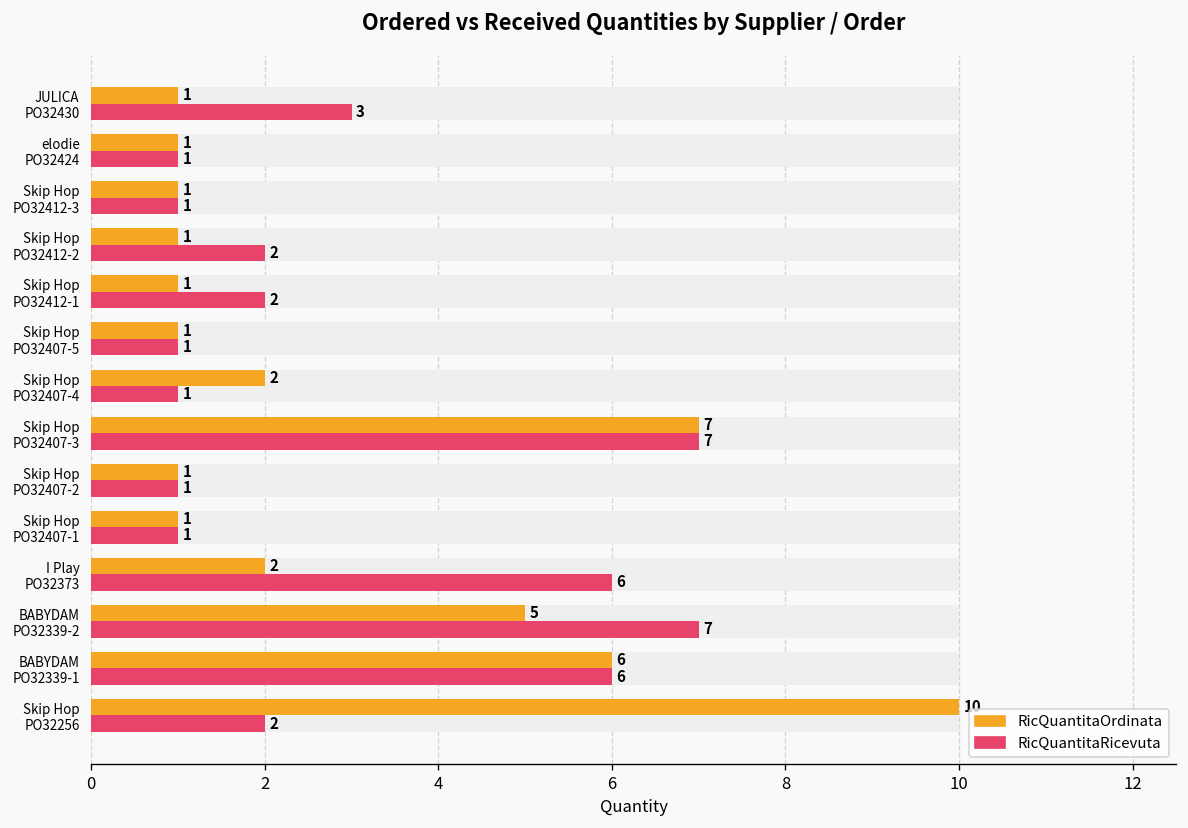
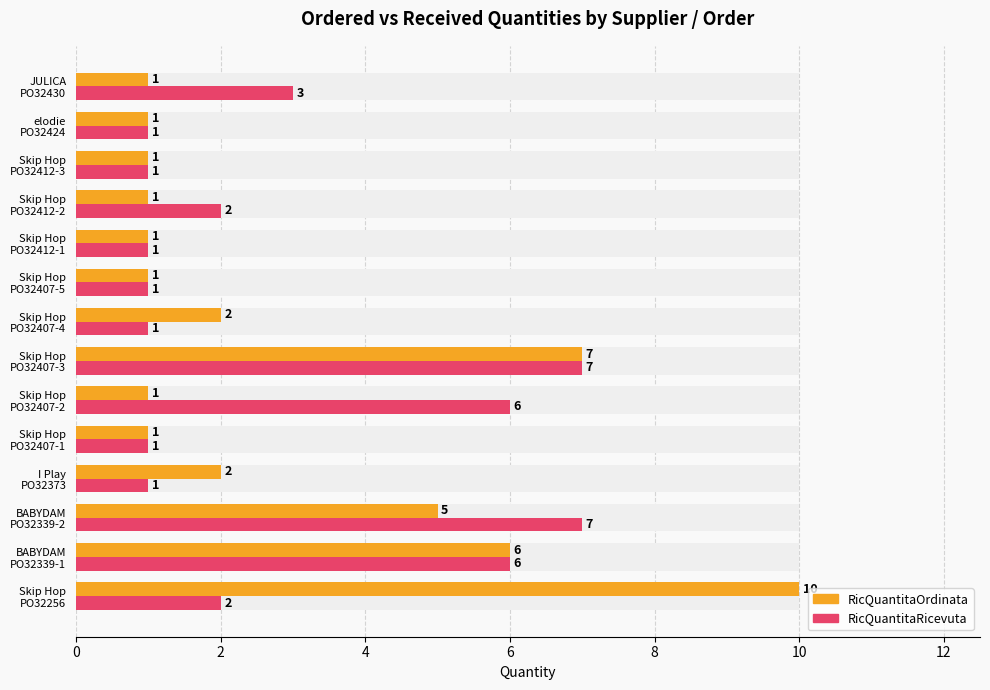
RicQuantitaRicevuta, Skip Hop PO32412-1: 2 -> 1
RicQuantitaRicevuta, Skip Hop PO32407-2: 1 -> 6
RicQuantitaRicevuta, I Play PO32373: 6 -> 1
